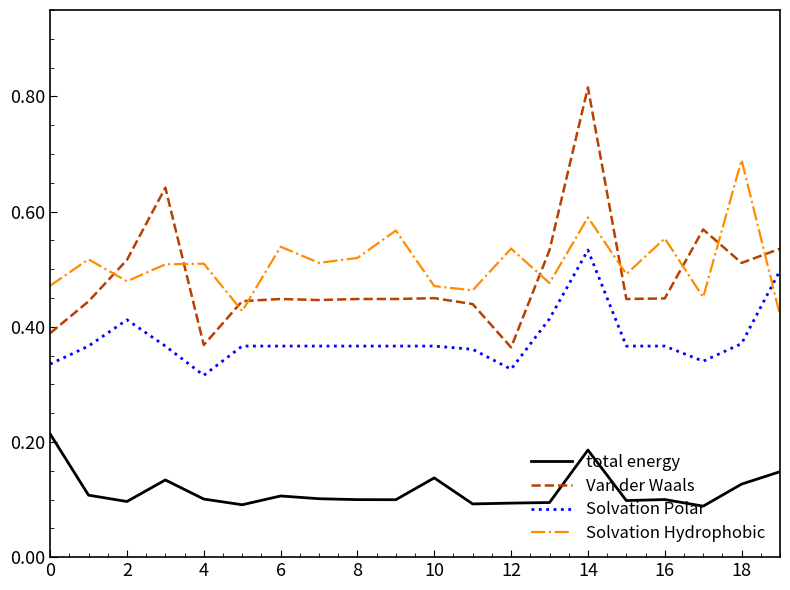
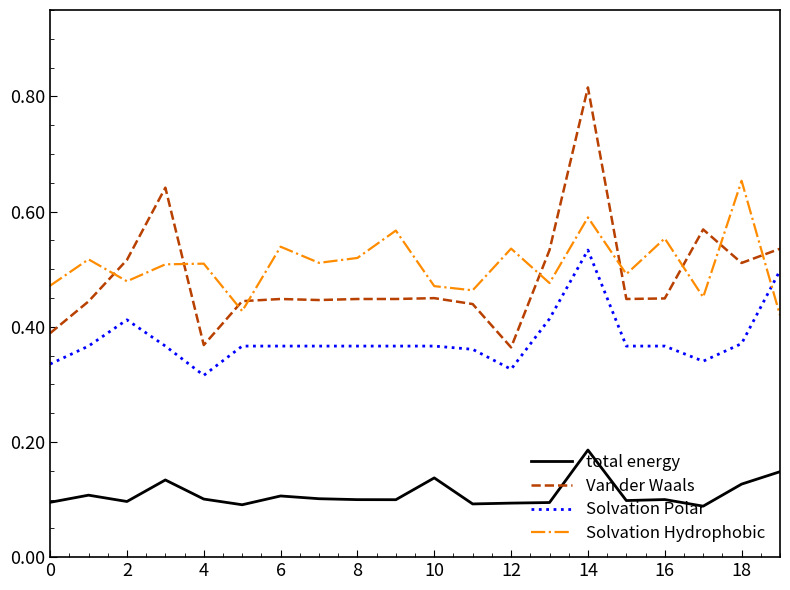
total energy, 0: 0.21 -> 0.10
Solvation Hydrophobic, 18: 0.69 -> 0.65
